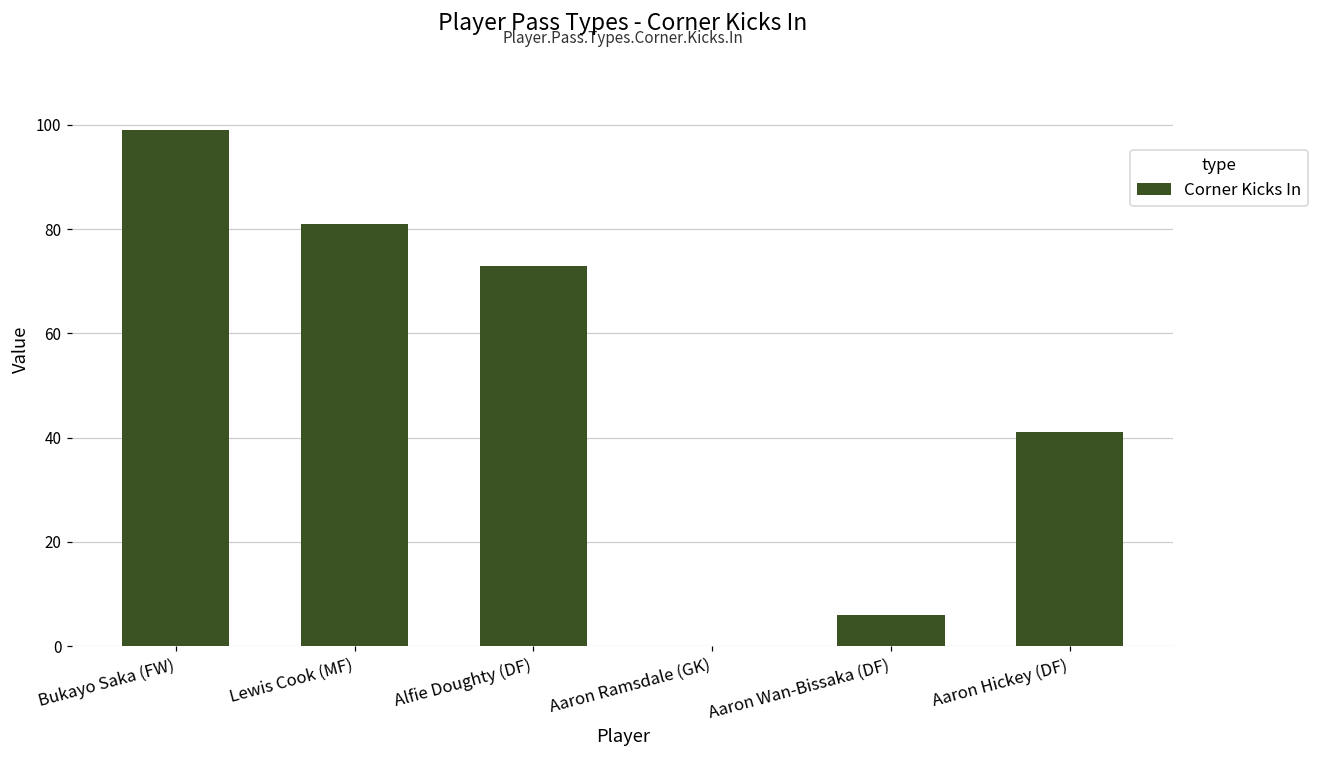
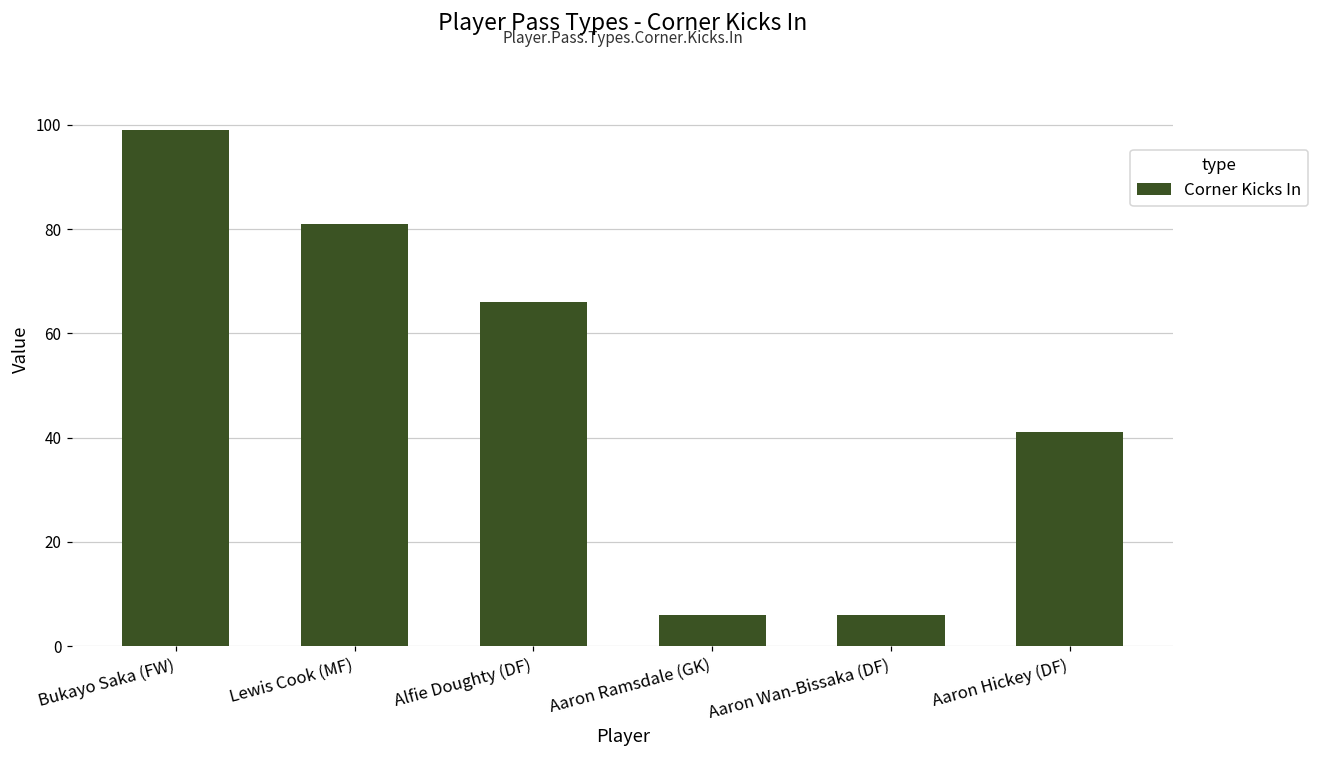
Alfie Doughty (DF): 73 -> 66
Aaron Ramsdale (GK): 0 -> 6
